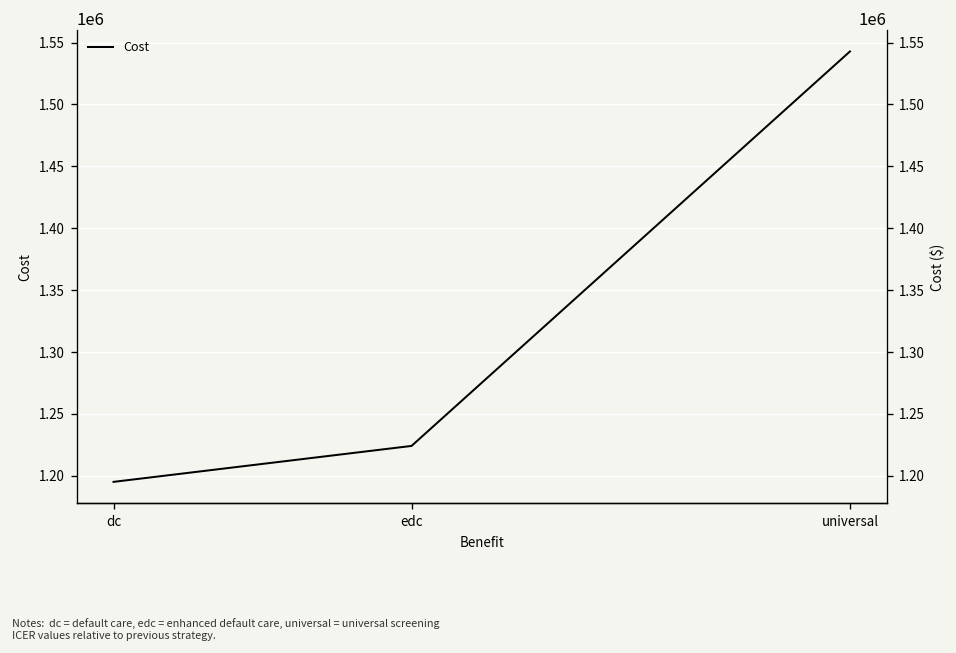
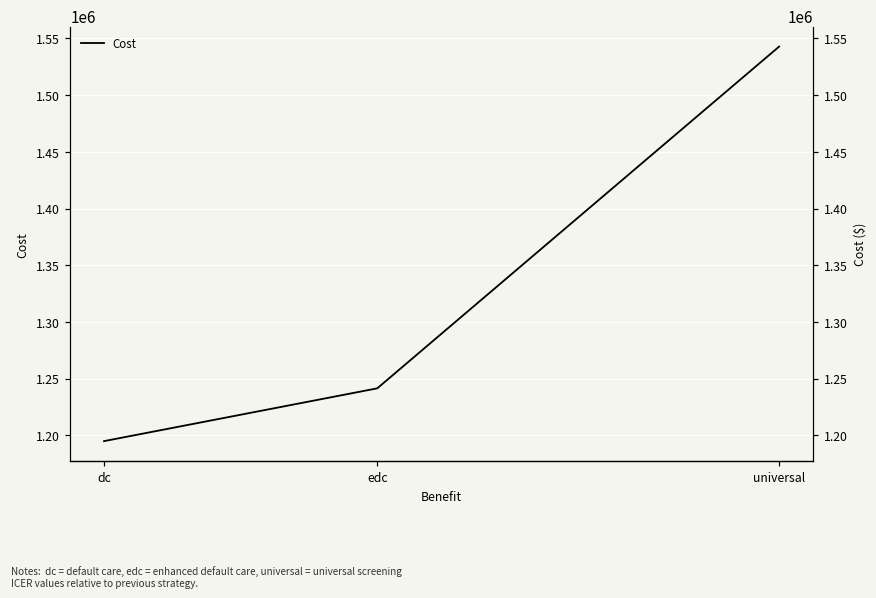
edc: 1224000 -> 1241000
